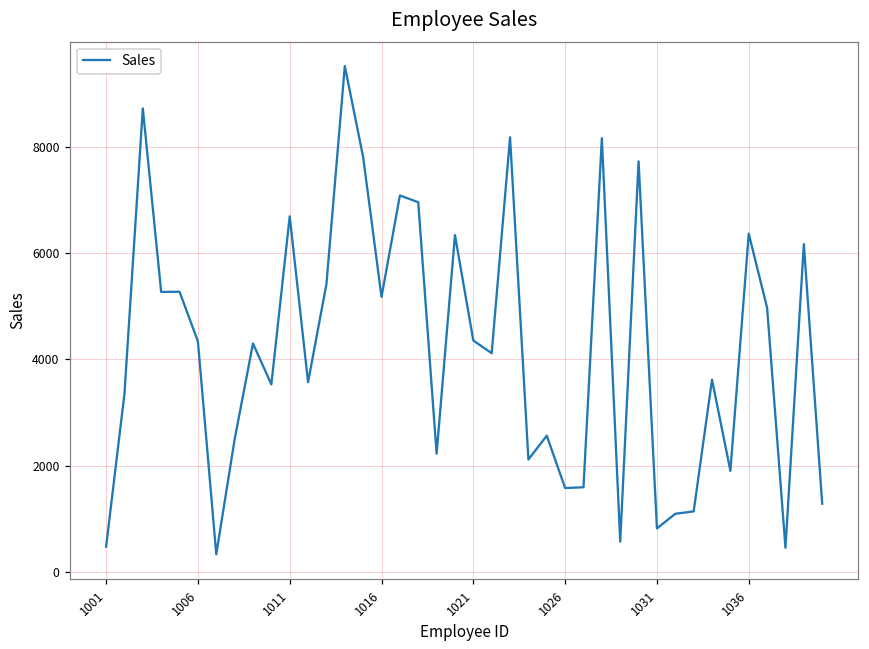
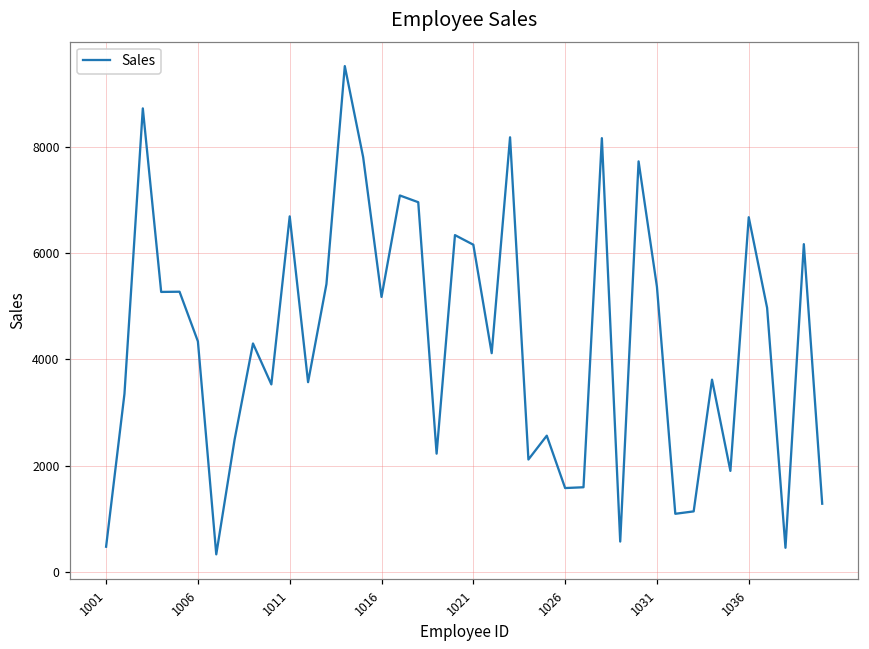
1021: 4400 -> 6200
1031: 800 -> 5400
1036: 6400 -> 6700
